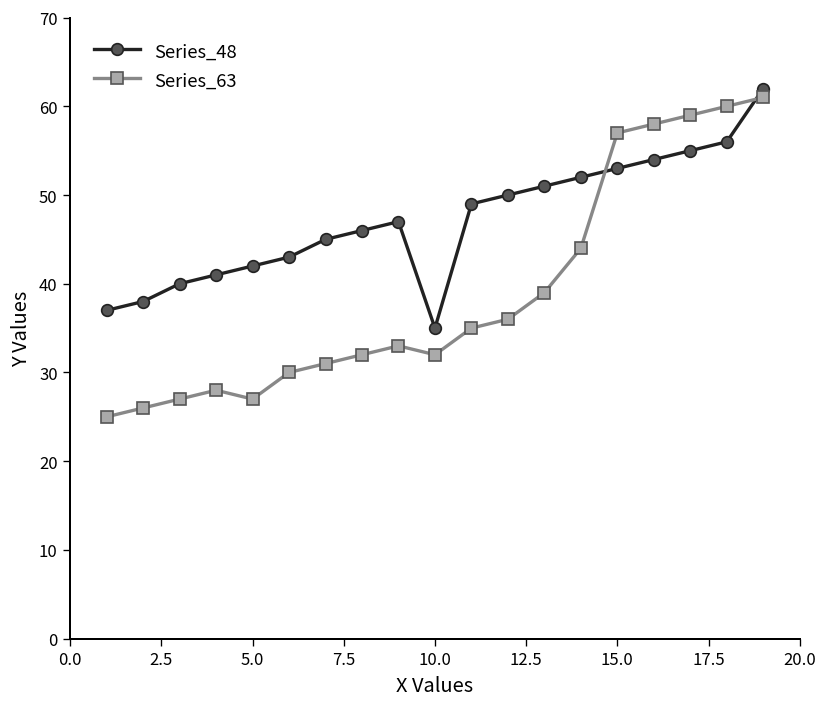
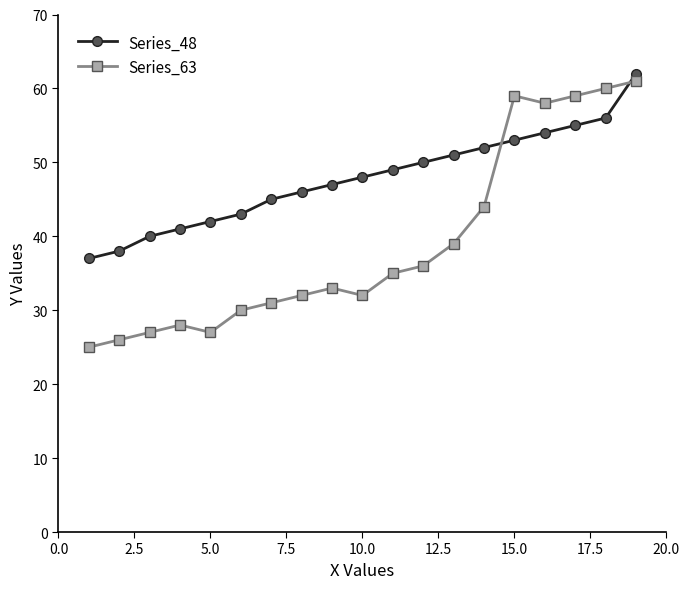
Series_48, 10.0: 35 -> 48
Series_63, 15.0: 57 -> 59
